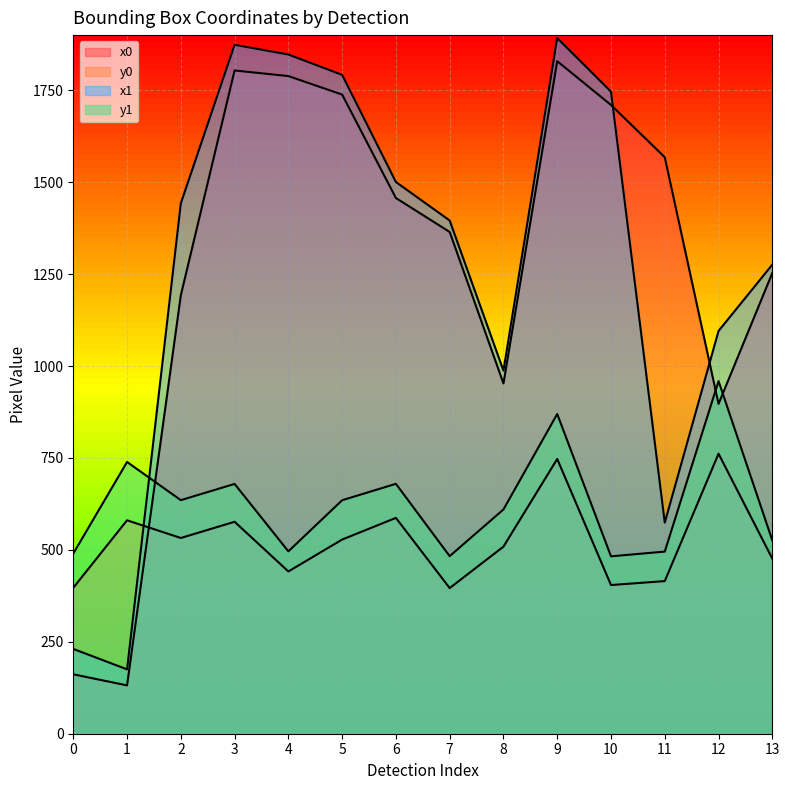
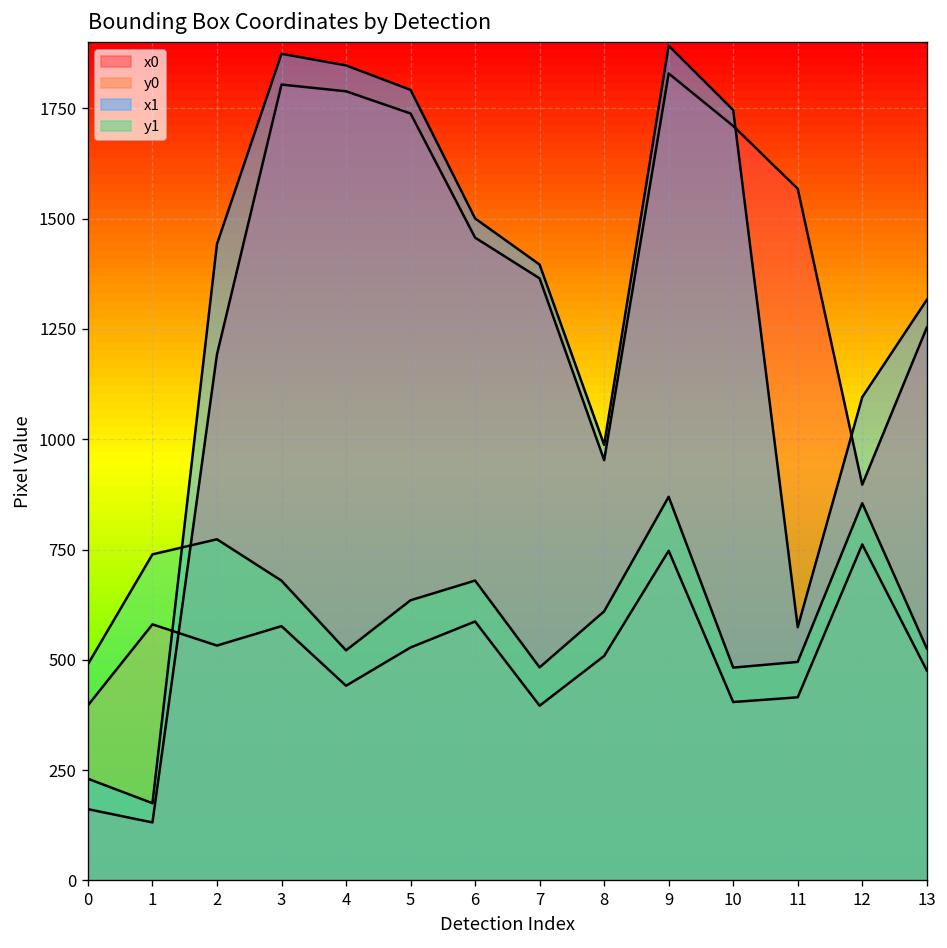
y1, 2: 640 -> 770
y1, 4: 500 -> 520
y1, 12: 960 -> 860
x1, 13: 1280 -> 1320
